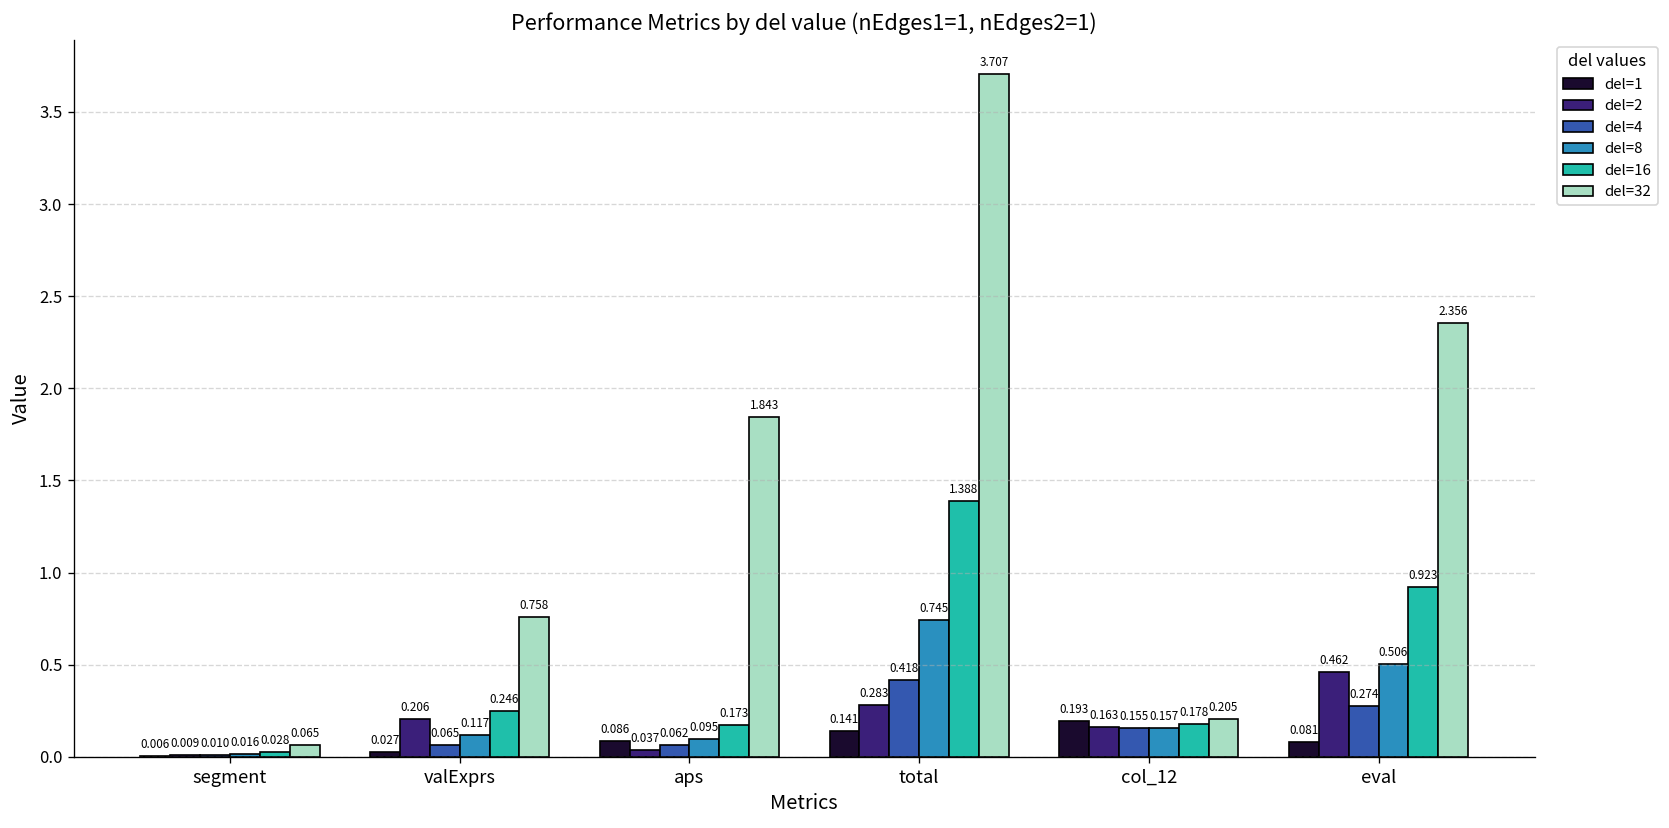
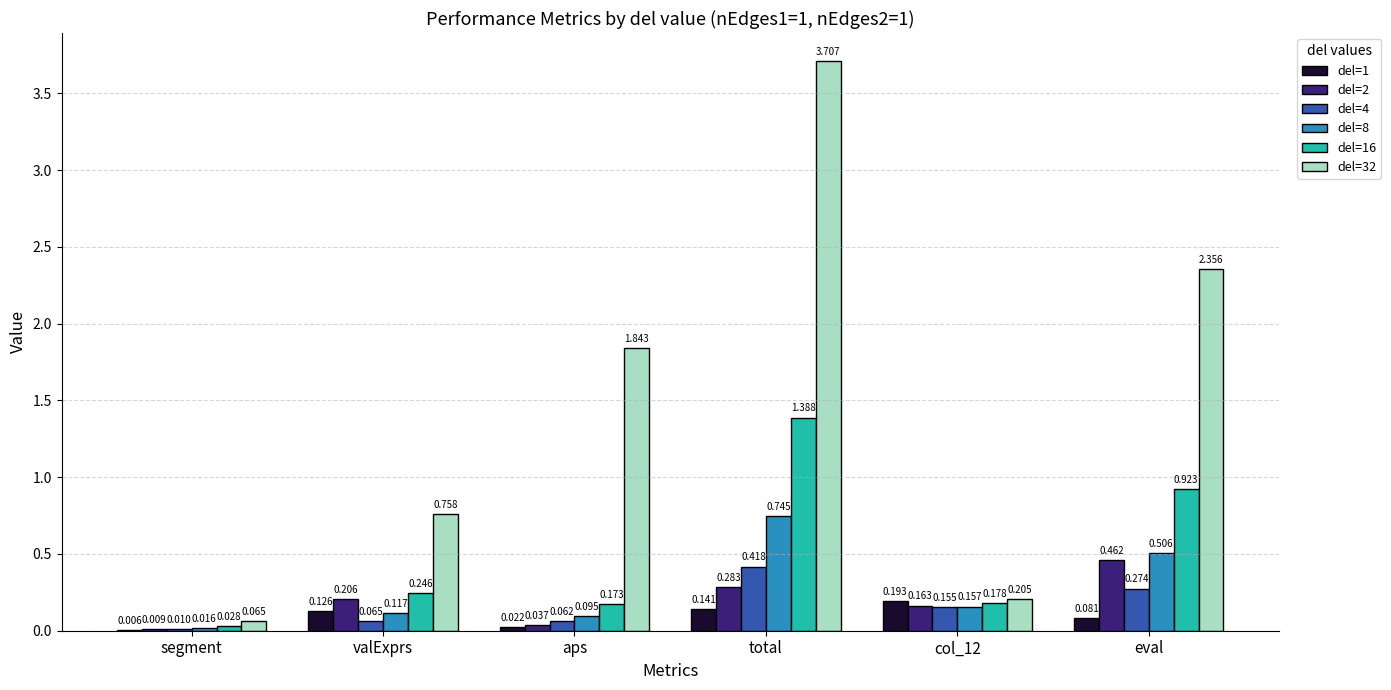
del=1, valExprs: 0.027 -> 0.126
del=1, aps: 0.086 -> 0.022
